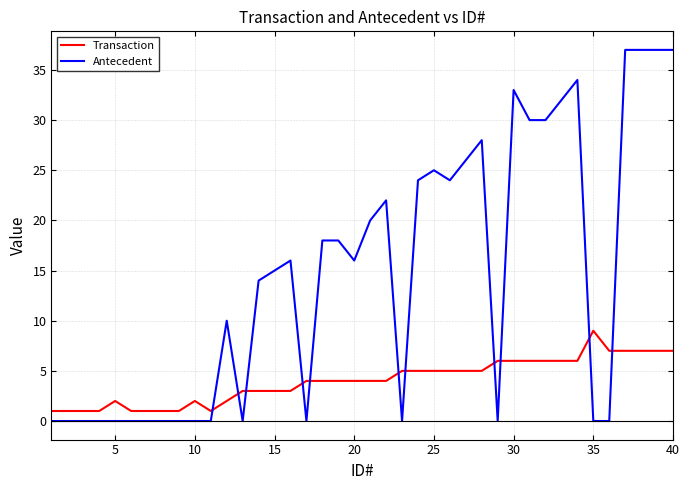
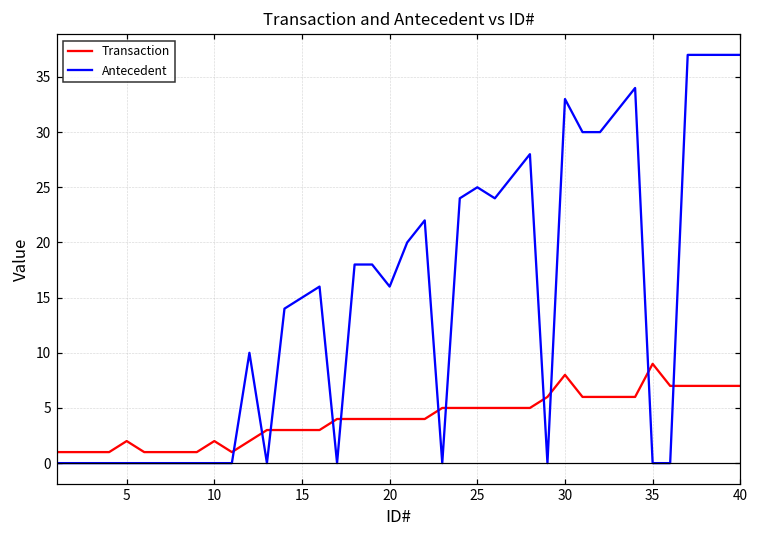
Transaction, 30: 6 -> 8
